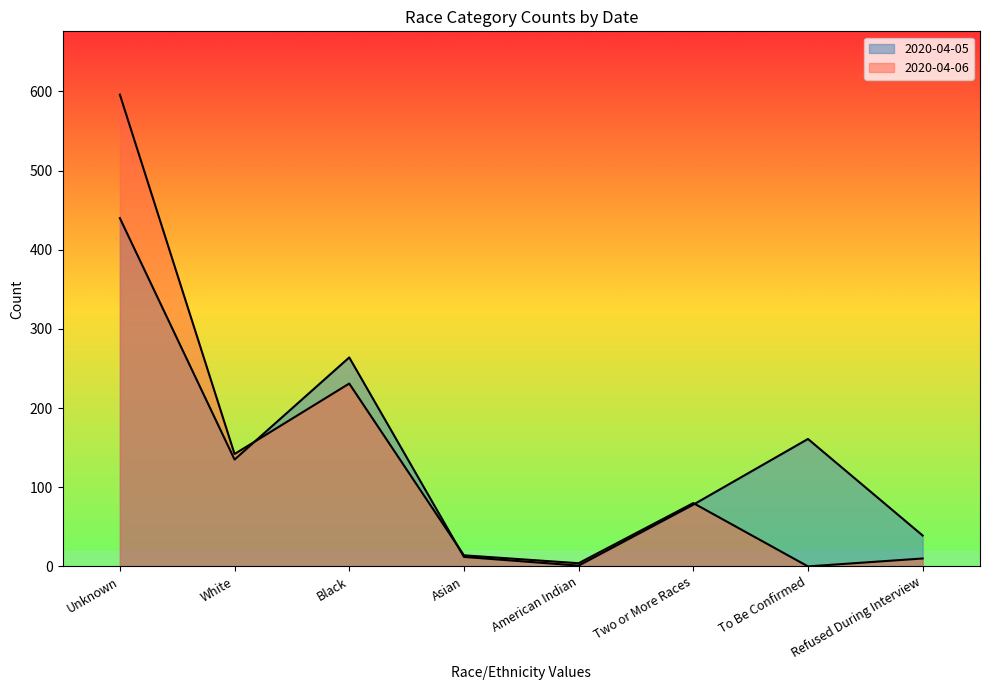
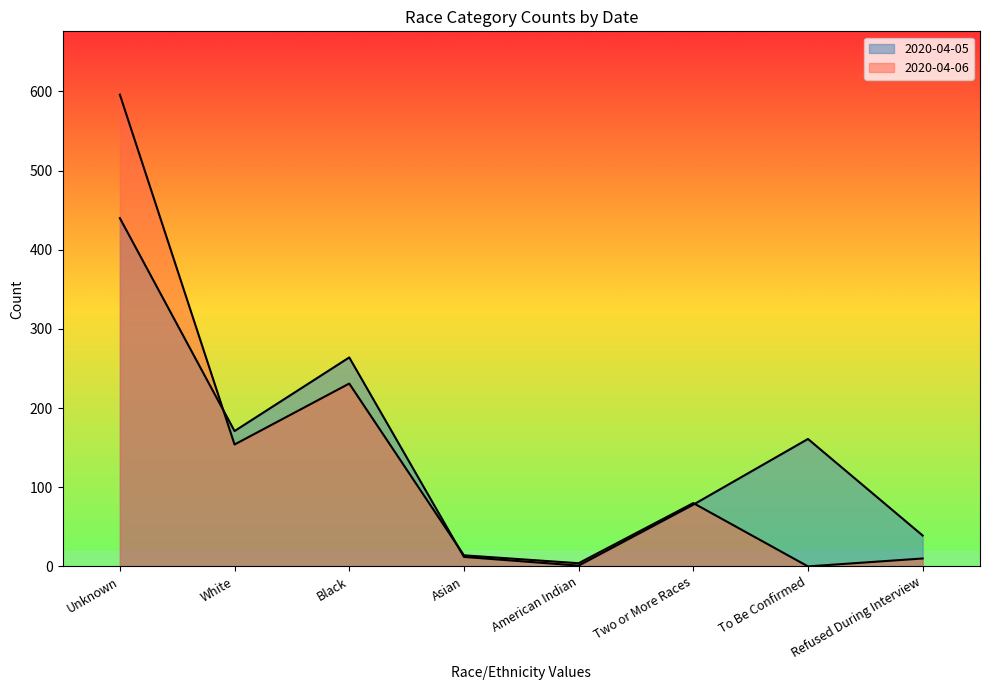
2020-04-05, White: 140 -> 170
2020-04-06, White: 140 -> 150
